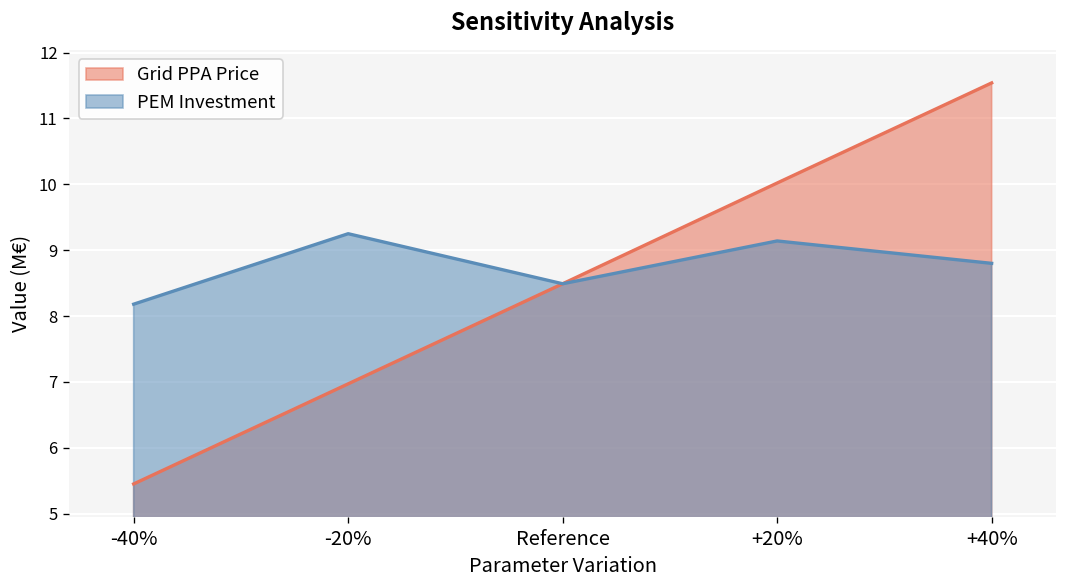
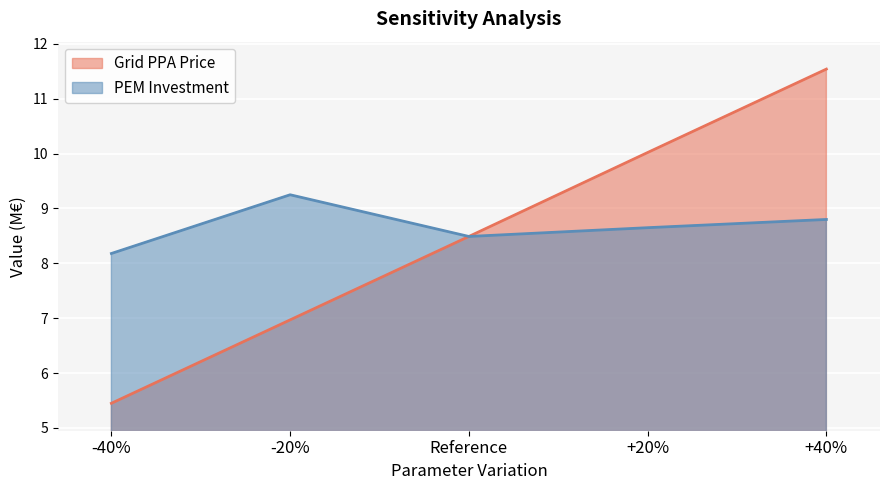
PEM Investment, +20%: 9.1 -> 8.7
